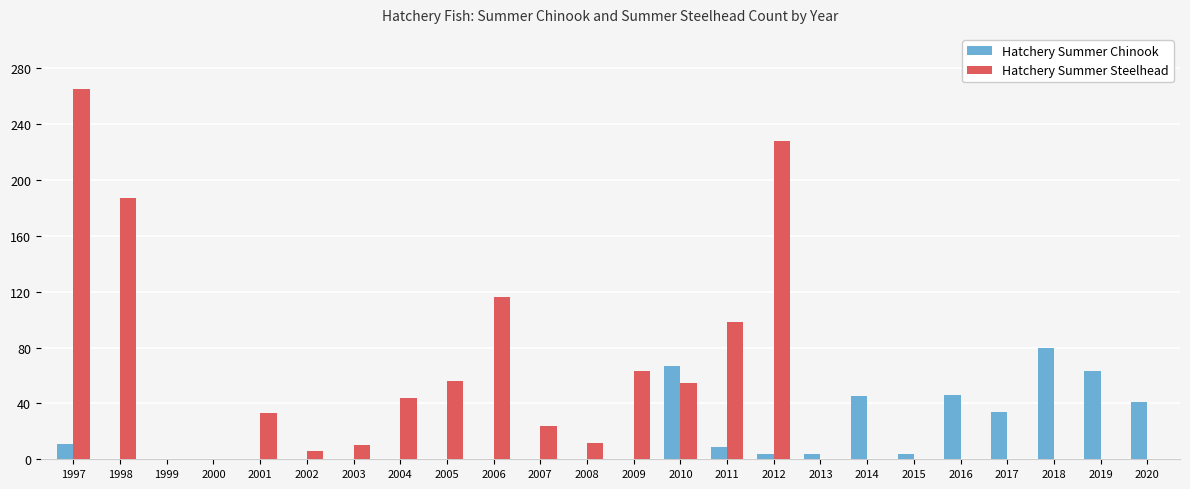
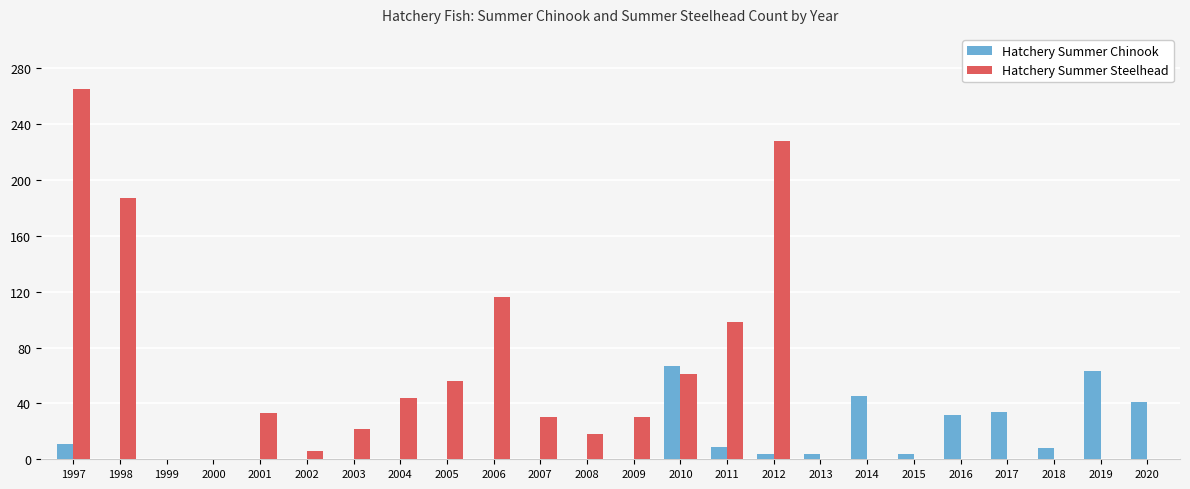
Hatchery Summer Steelhead, 2003: 10 -> 22
Hatchery Summer Steelhead, 2007: 24 -> 30
Hatchery Summer Steelhead, 2008: 12 -> 18
Hatchery Summer Steelhead, 2009: 63 -> 30
Hatchery Summer Steelhead, 2010: 55 -> 61
Hatchery Summer Chinook, 2016: 46 -> 32
Hatchery Summer Chinook, 2018: 80 -> 8
